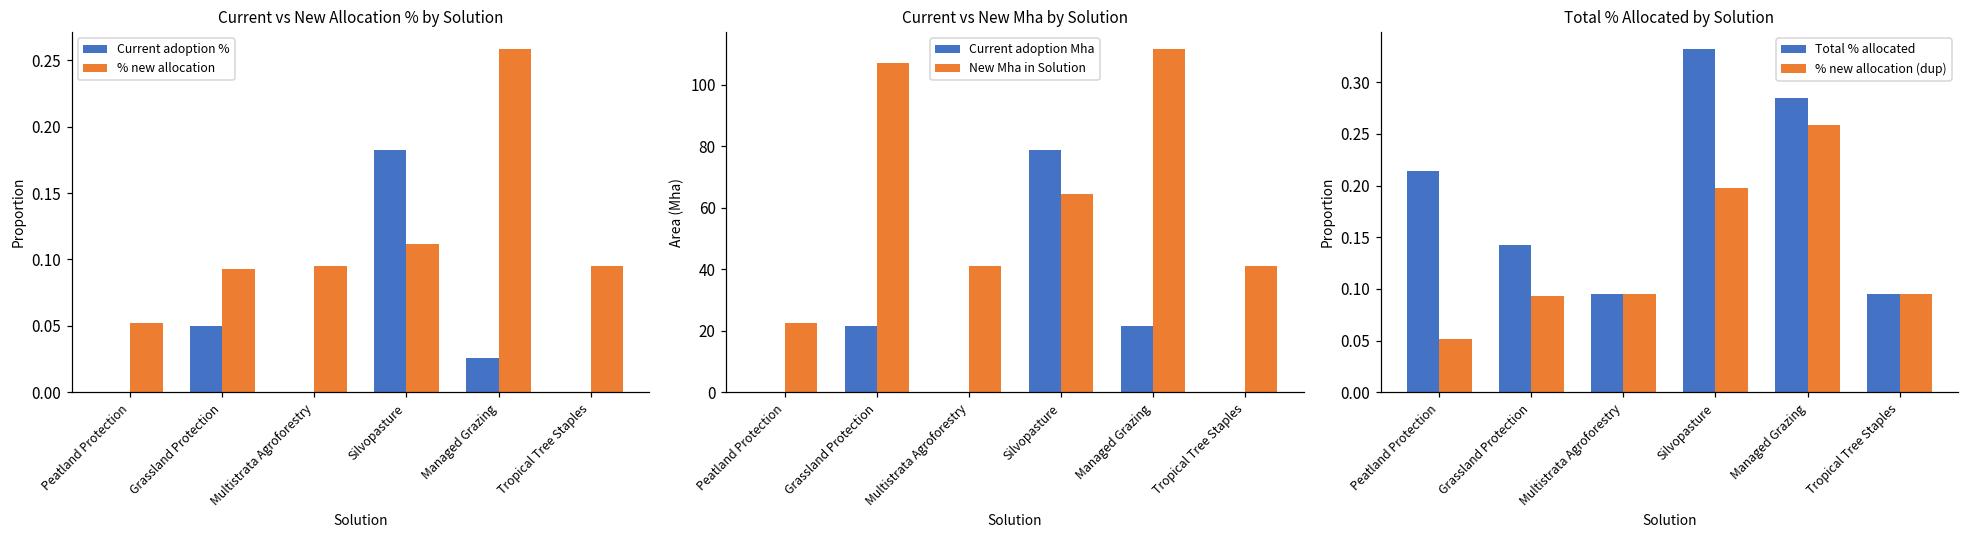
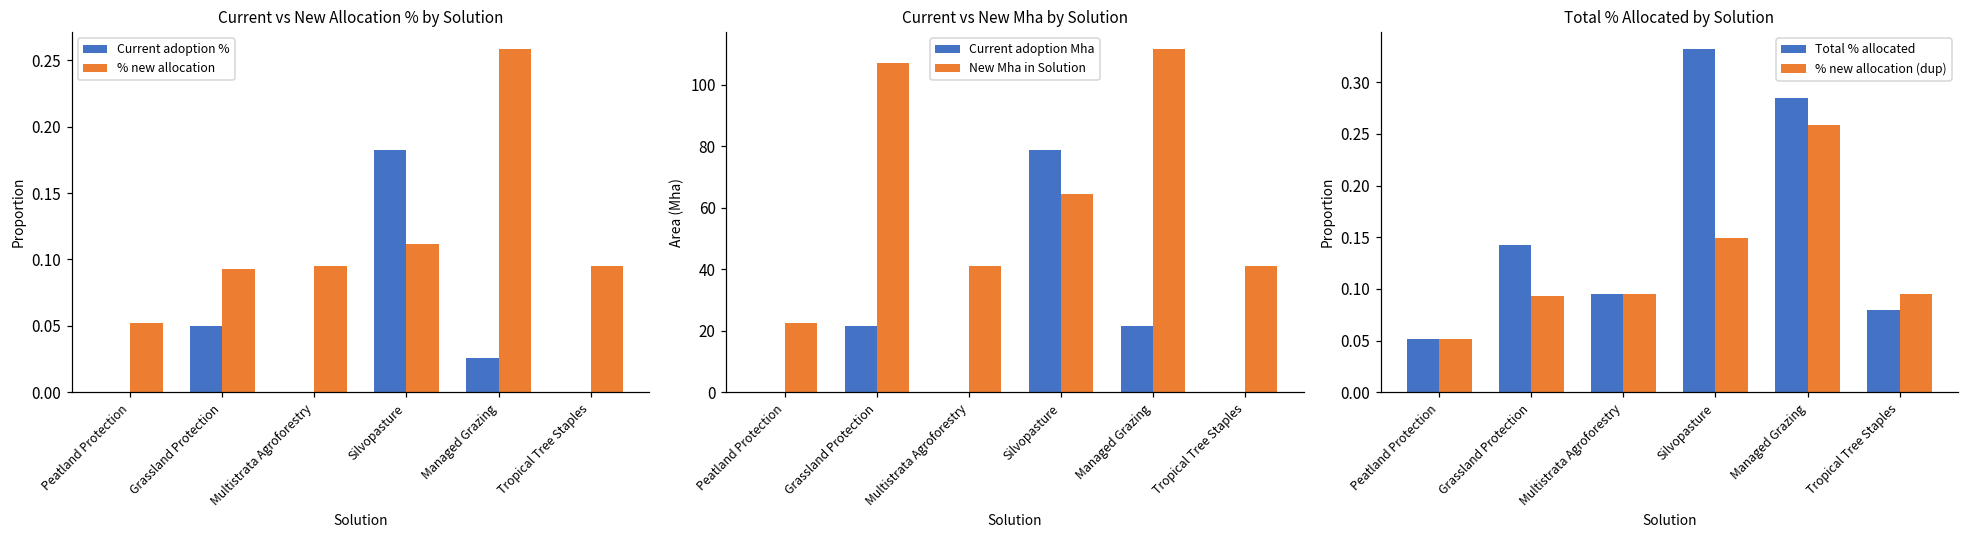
Total % Allocated by Solution, Total % allocated, Peatland Protection: 0.21 -> 0.05
Total % Allocated by Solution, % new allocation (dup), Silvopasture: 0.20 -> 0.15
Total % Allocated by Solution, Total % allocated, Tropical Tree Staples: 0.09 -> 0.08
